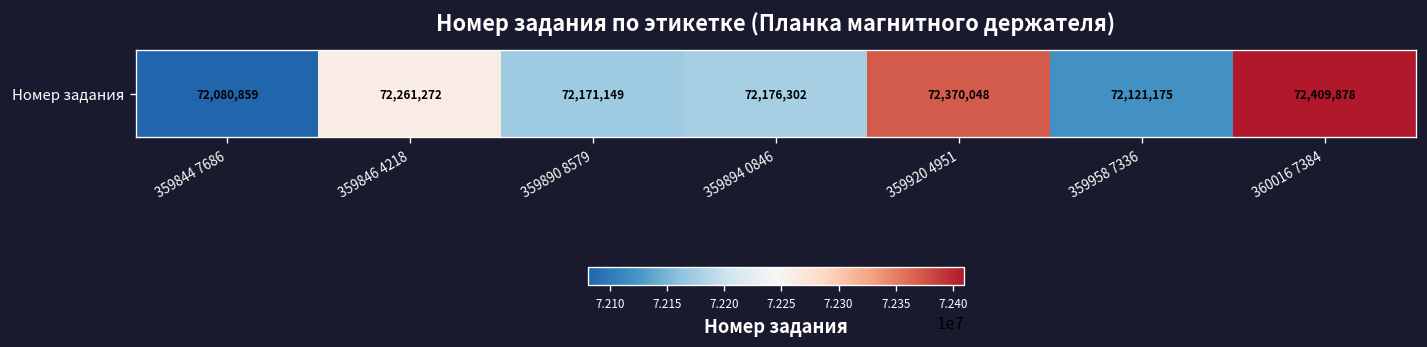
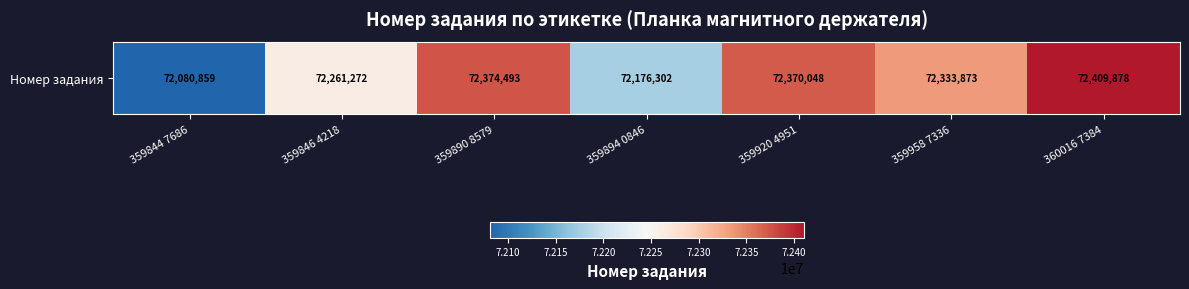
Номер задания, 359890 8579: 72,171,149 -> 72,374,493
Номер задания, 359958 7336: 72,121,175 -> 72,333,873
